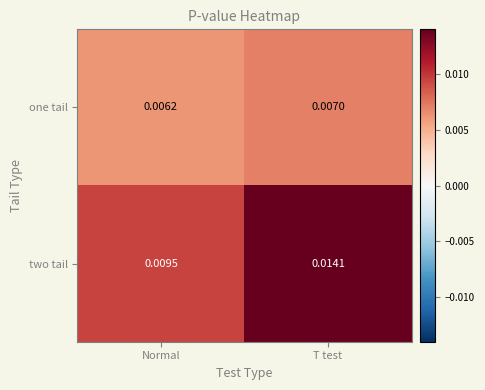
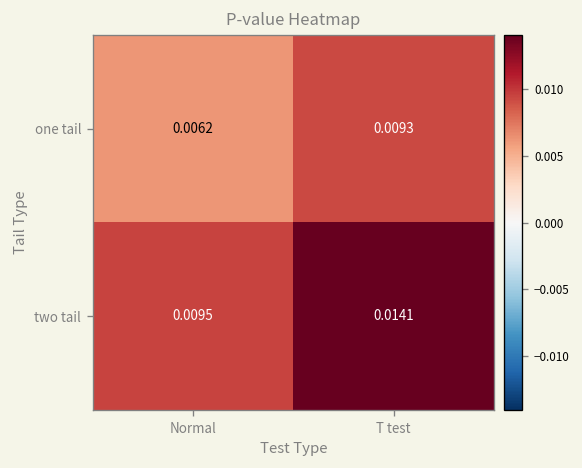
one tail, T test: 0.0070 -> 0.0093
